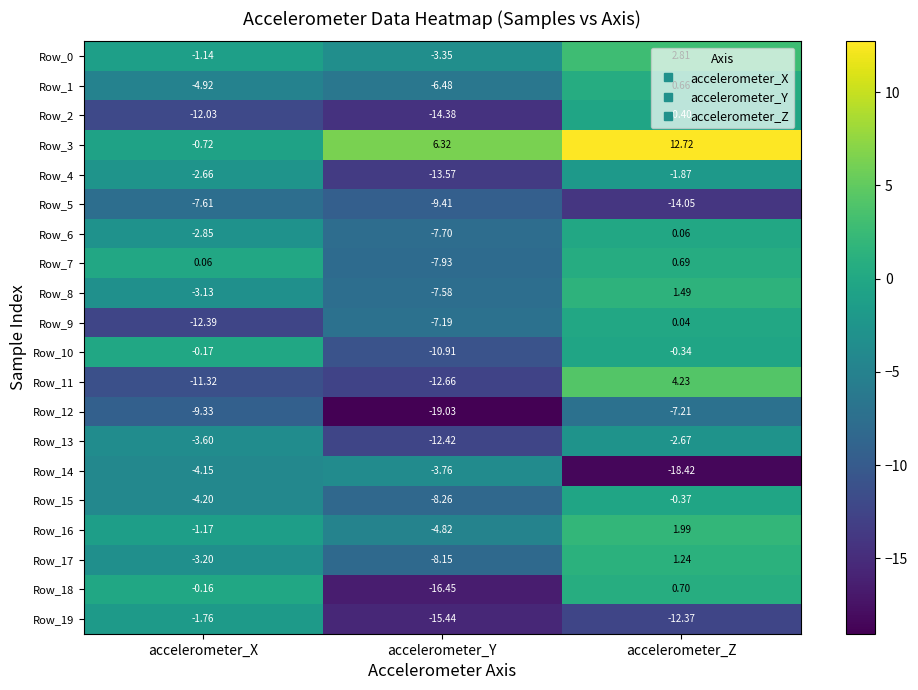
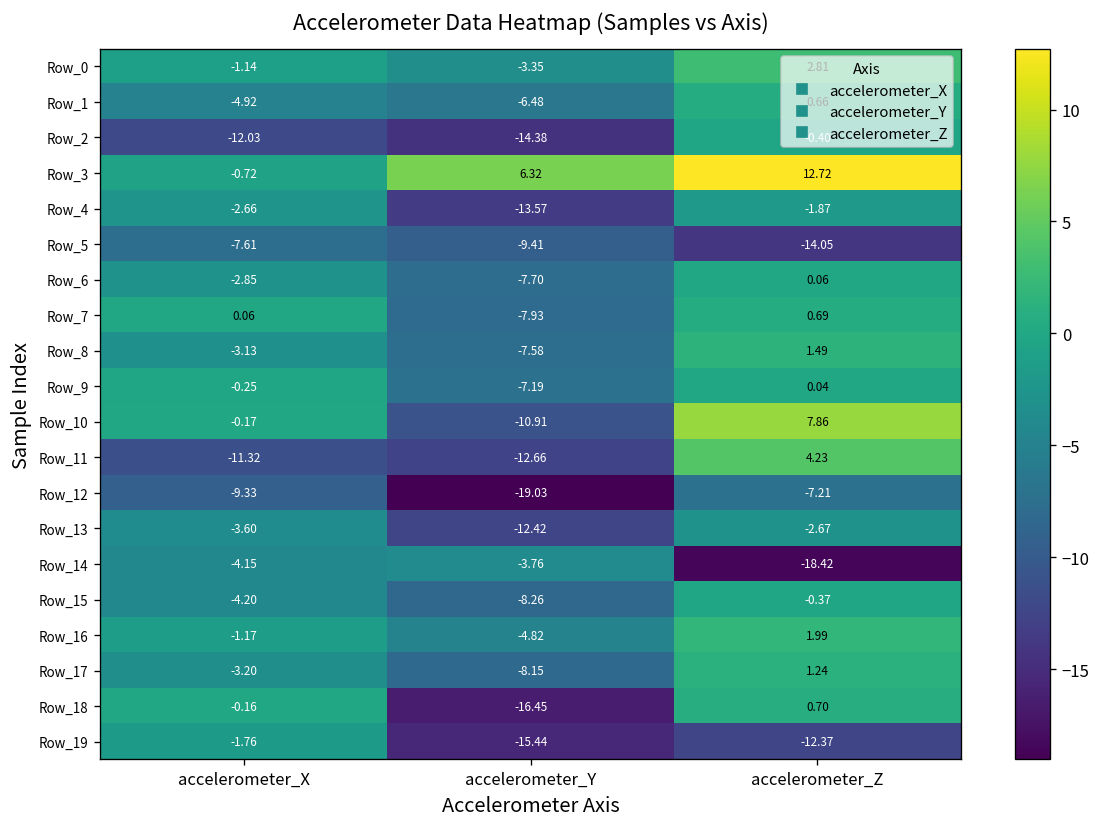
Row_9, accelerometer_X: -12.39 -> -0.25
Row_10, accelerometer_Z: -0.34 -> 7.86
